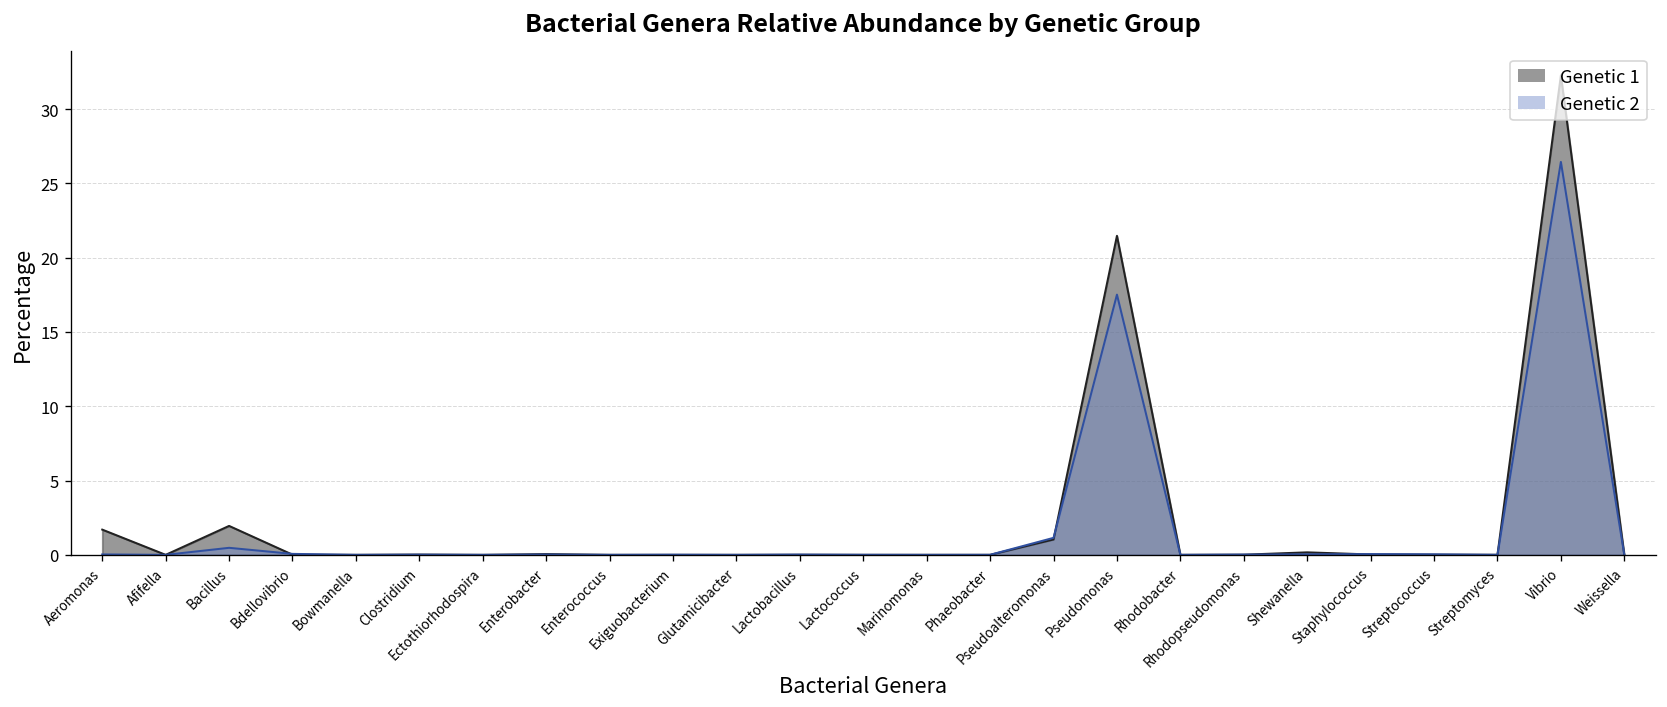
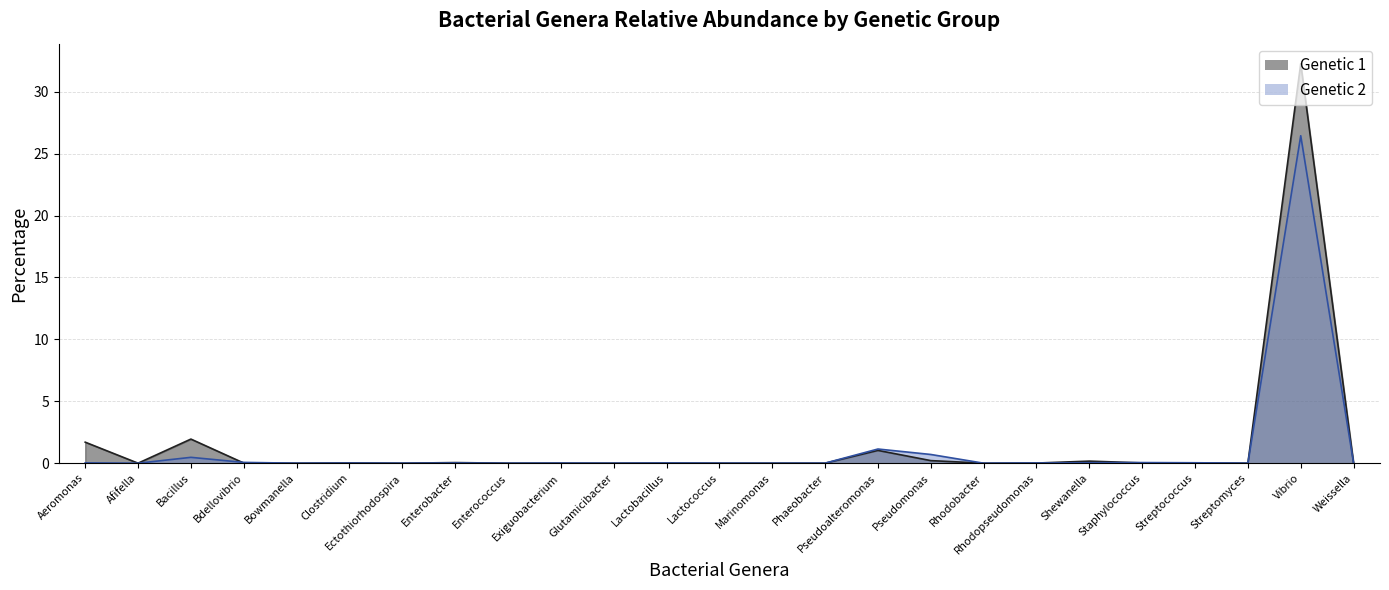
Genetic 1, Pseudomonas: 21.5 -> 0.2
Genetic 2, Pseudomonas: 17.5 -> 0.7
